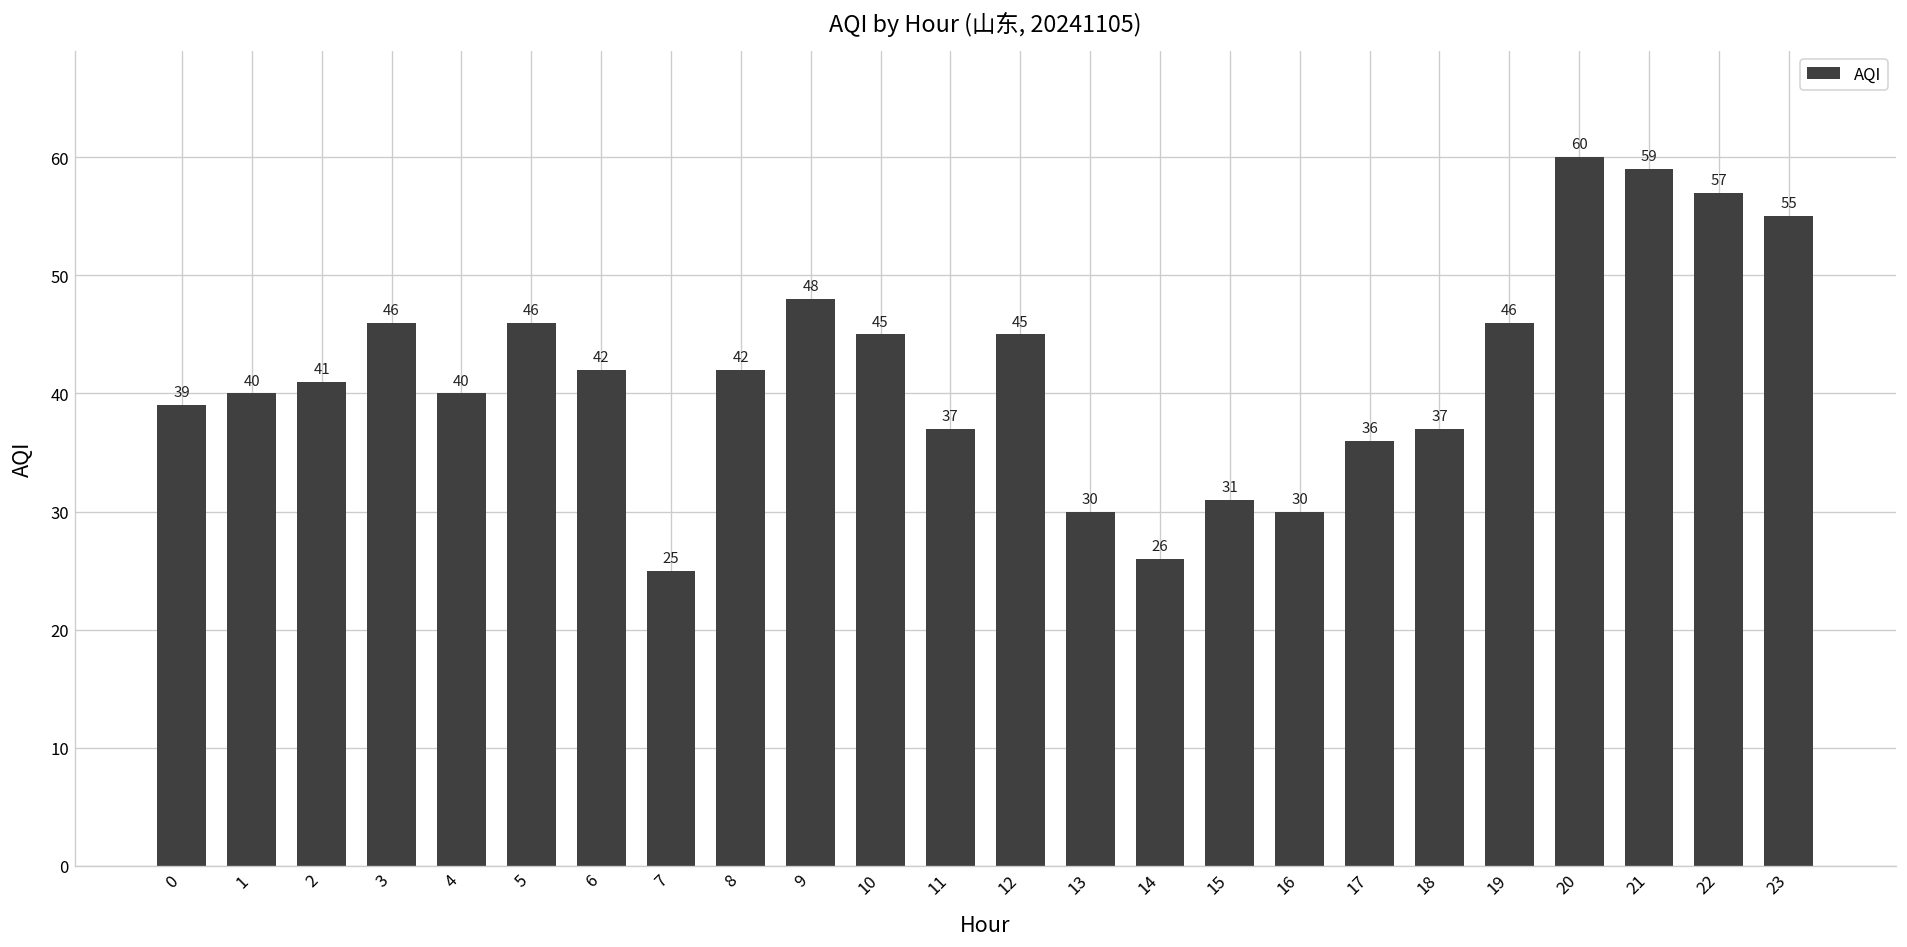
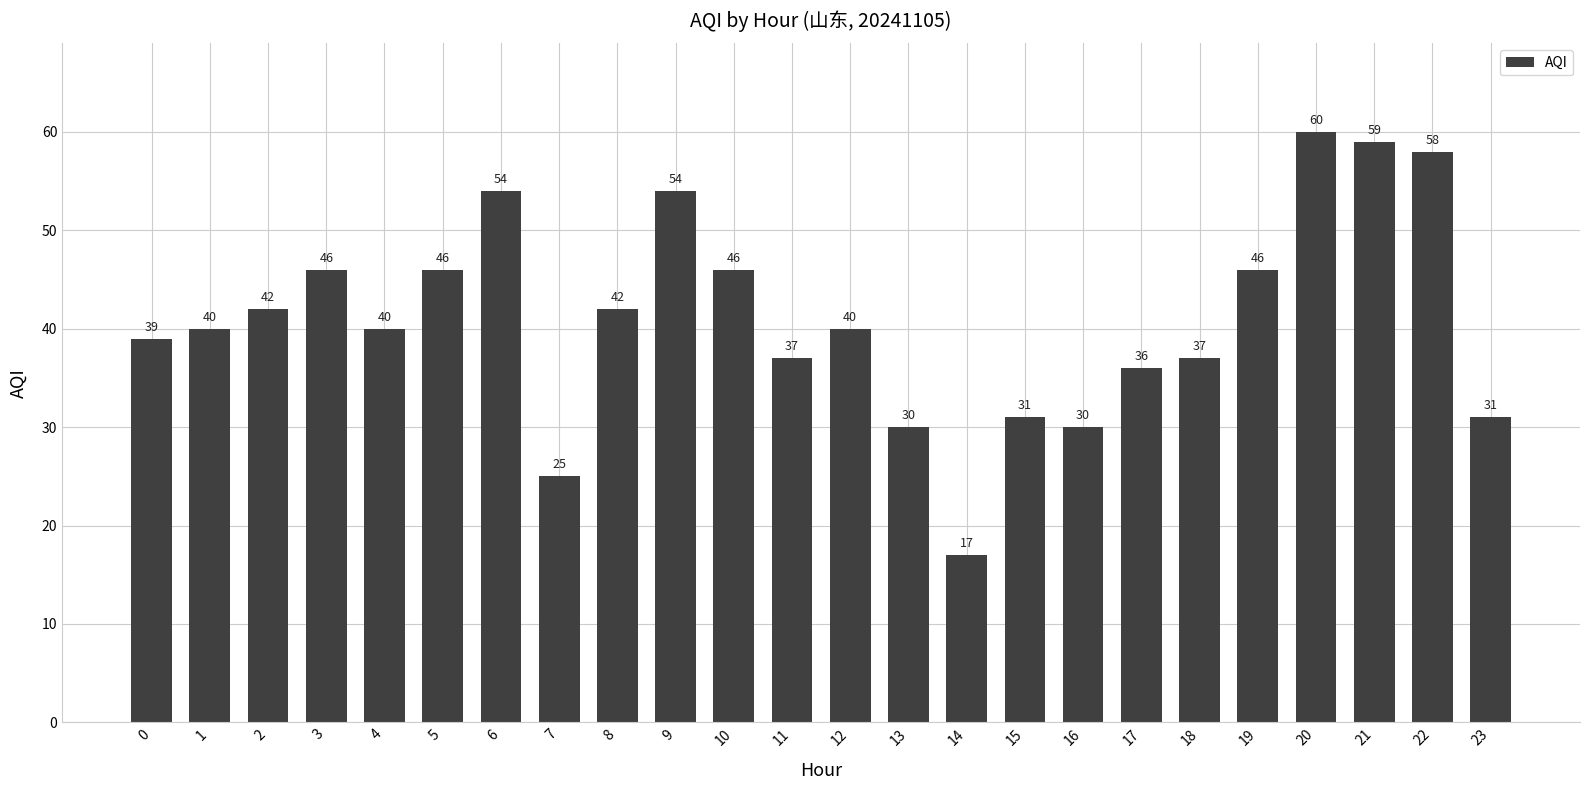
2: 41 -> 42
6: 42 -> 54
9: 48 -> 54
10: 45 -> 46
12: 45 -> 40
14: 26 -> 17
22: 57 -> 58
23: 55 -> 31
